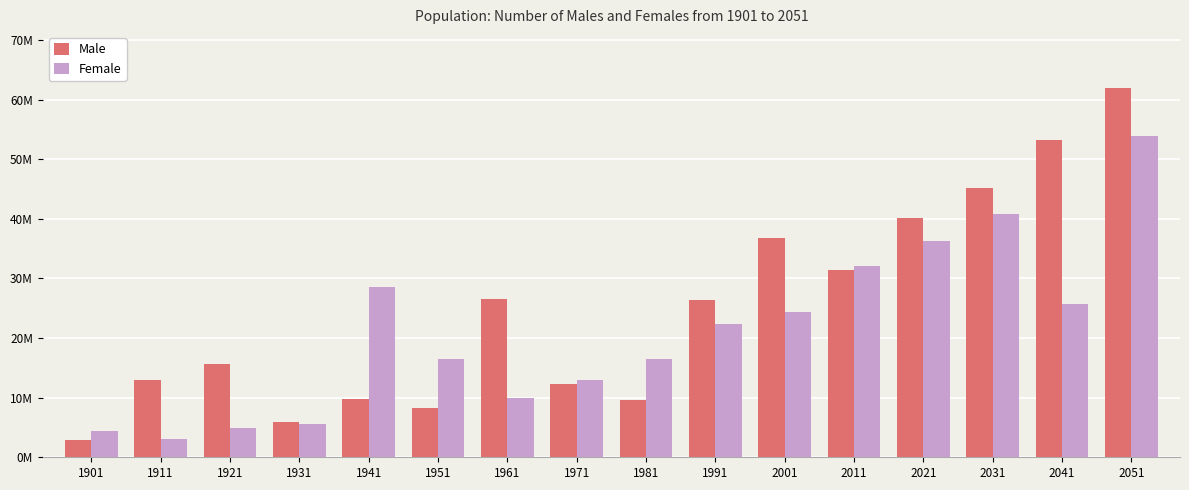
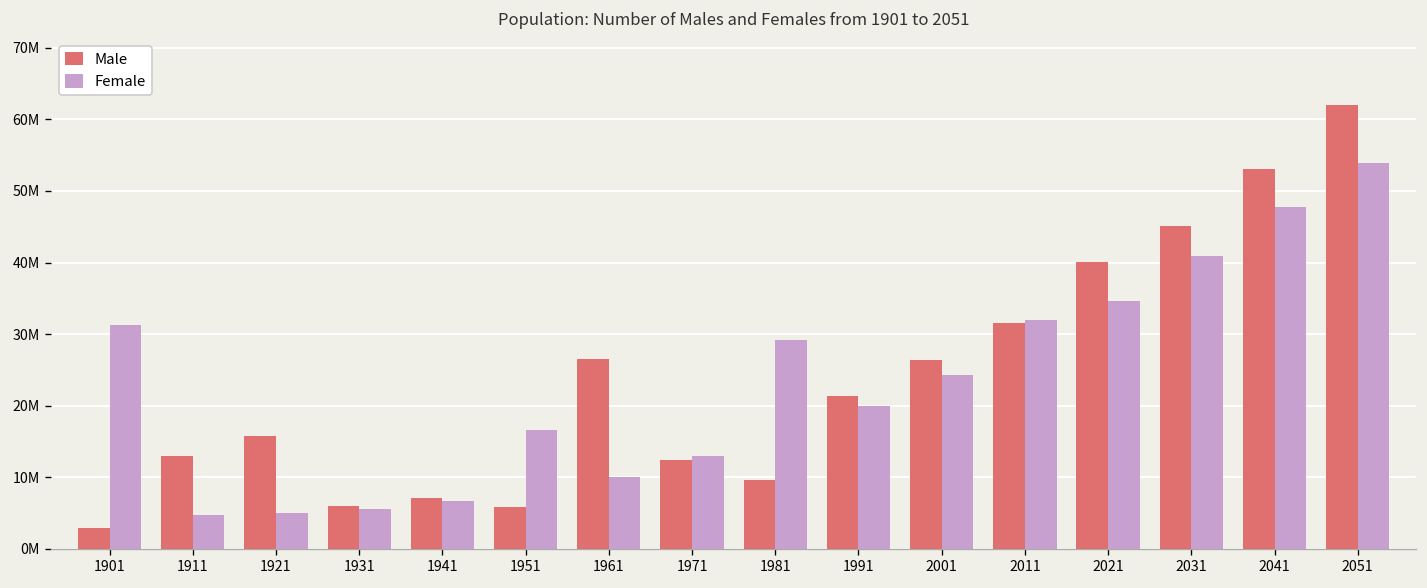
Female, 1901: 4000000 -> 31000000
Female, 1911: 3000000 -> 5000000
Male, 1941: 10000000 -> 7000000
Female, 1941: 29000000 -> 7000000
Male, 1951: 8000000 -> 6000000
Female, 1981: 17000000 -> 29000000
Male, 1991: 26000000 -> 21000000
Female, 1991: 22000000 -> 20000000
Male, 2001: 37000000 -> 26000000
Female, 2021: 36000000 -> 35000000
Female, 2041: 26000000 -> 48000000
